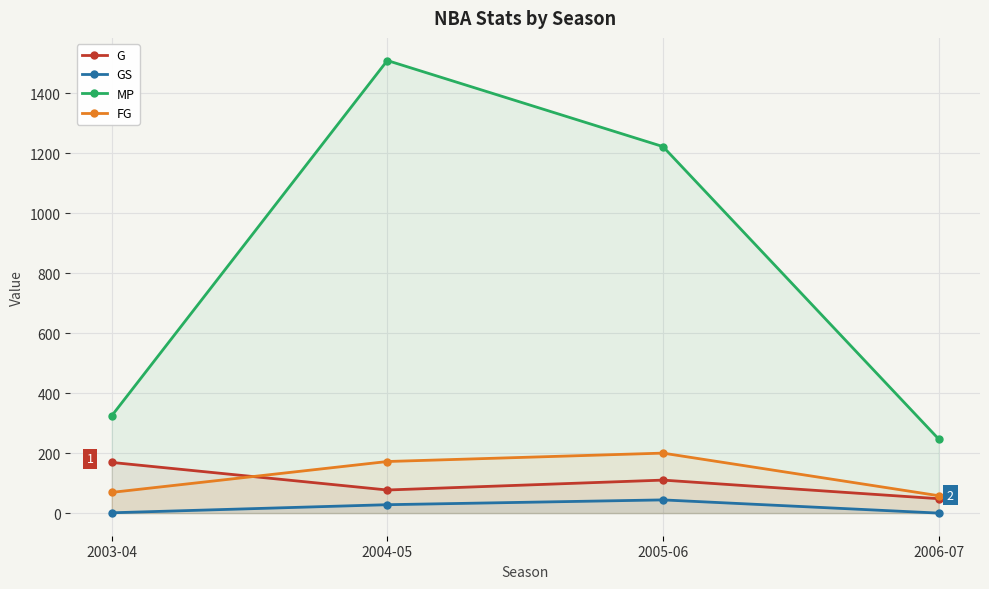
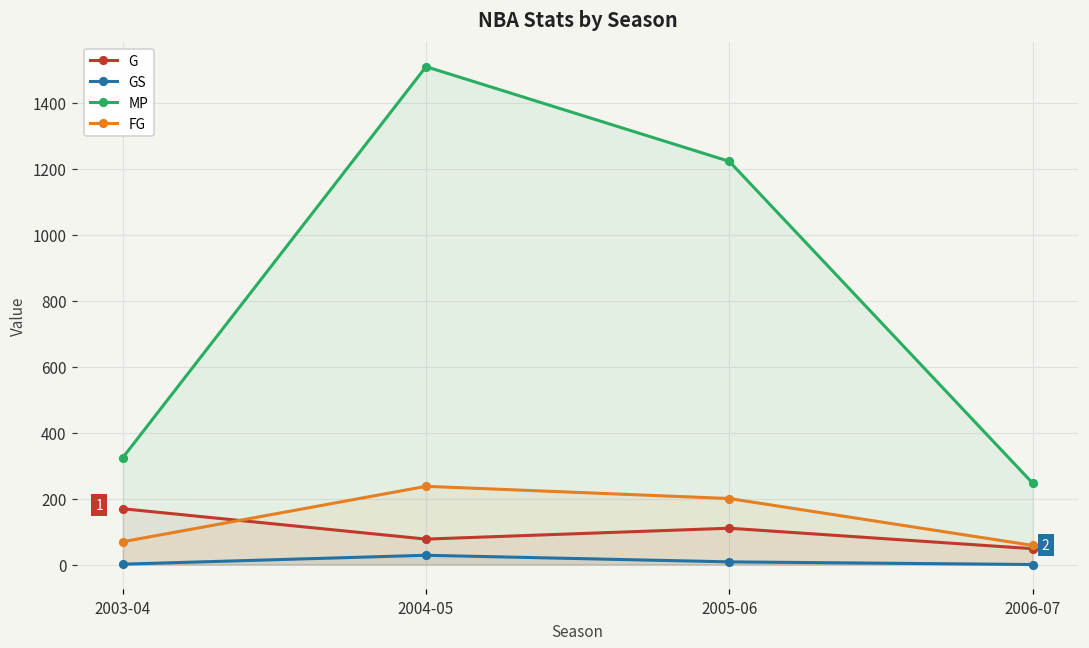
FG, 2004-05: 170 -> 240
GS, 2005-06: 40 -> 10
